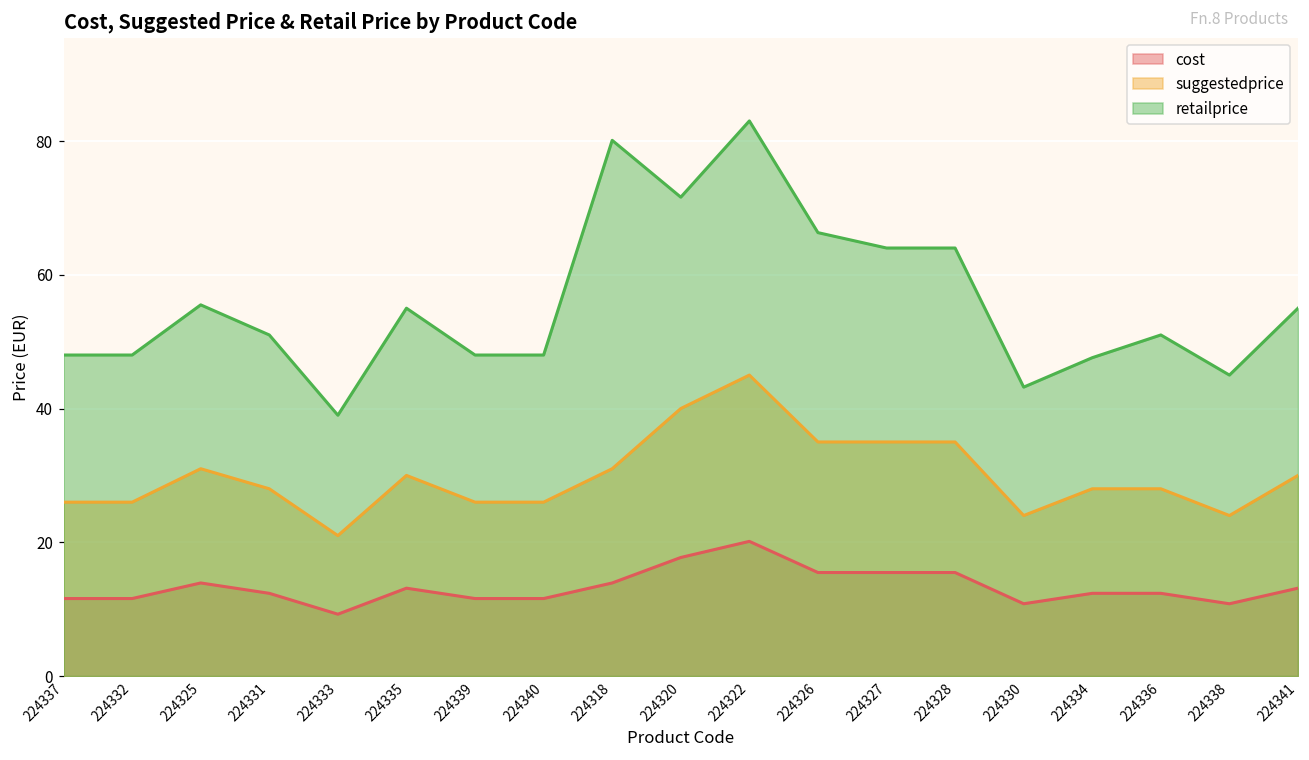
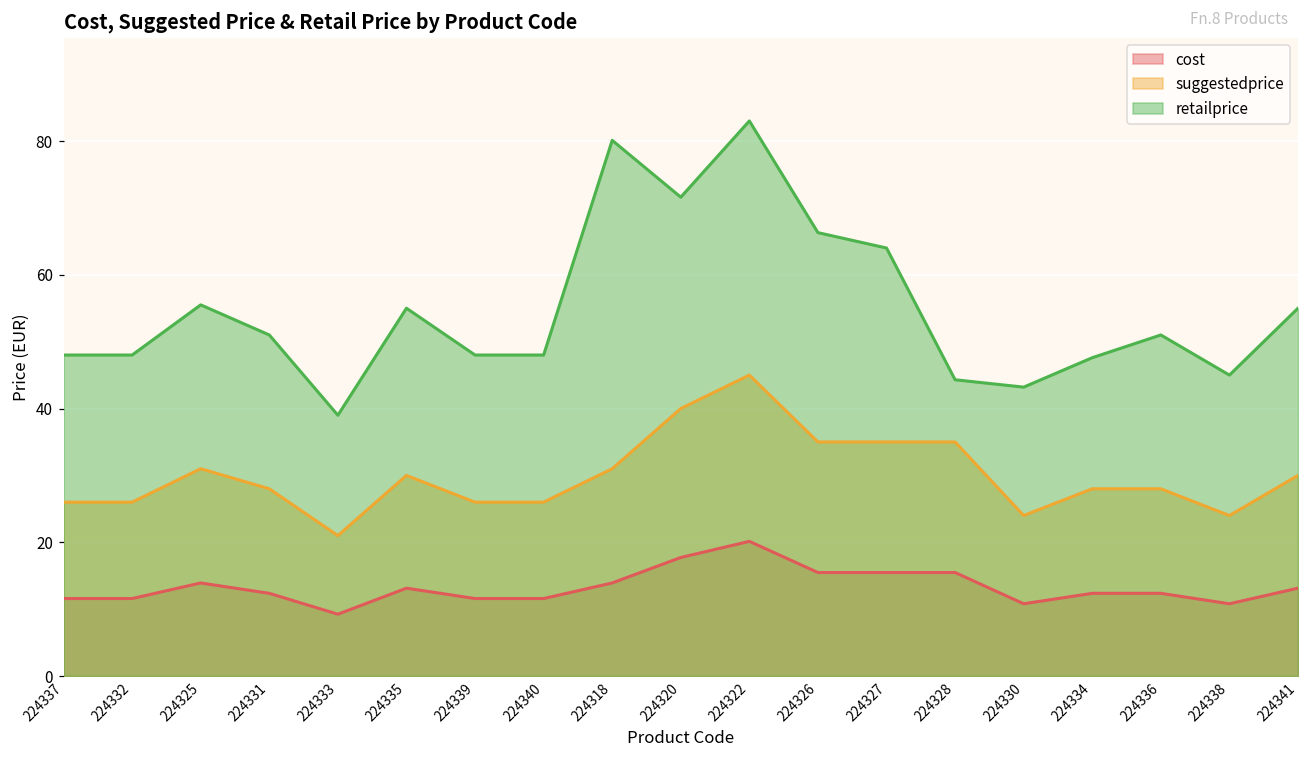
retailprice, 224328: 64 -> 44
